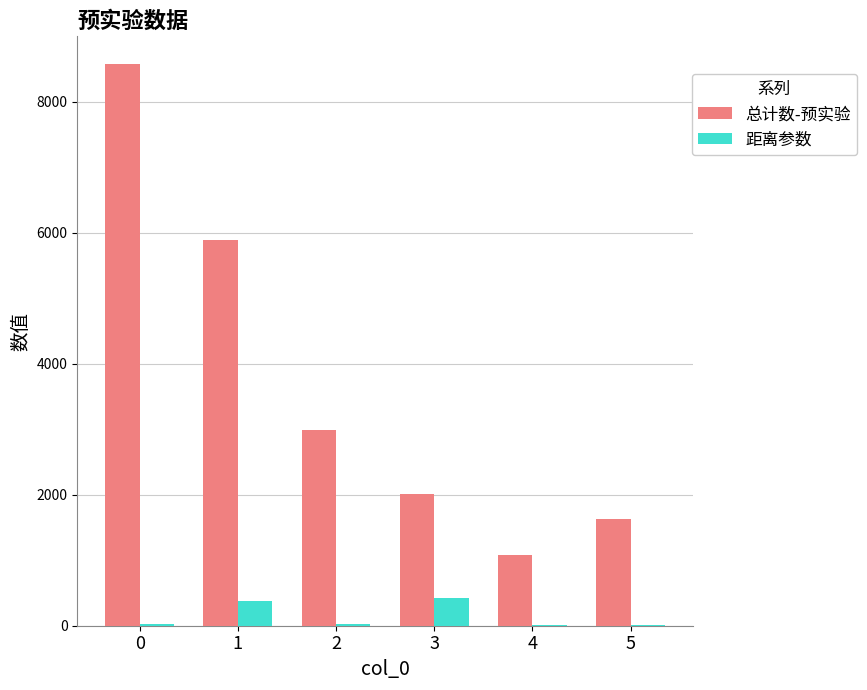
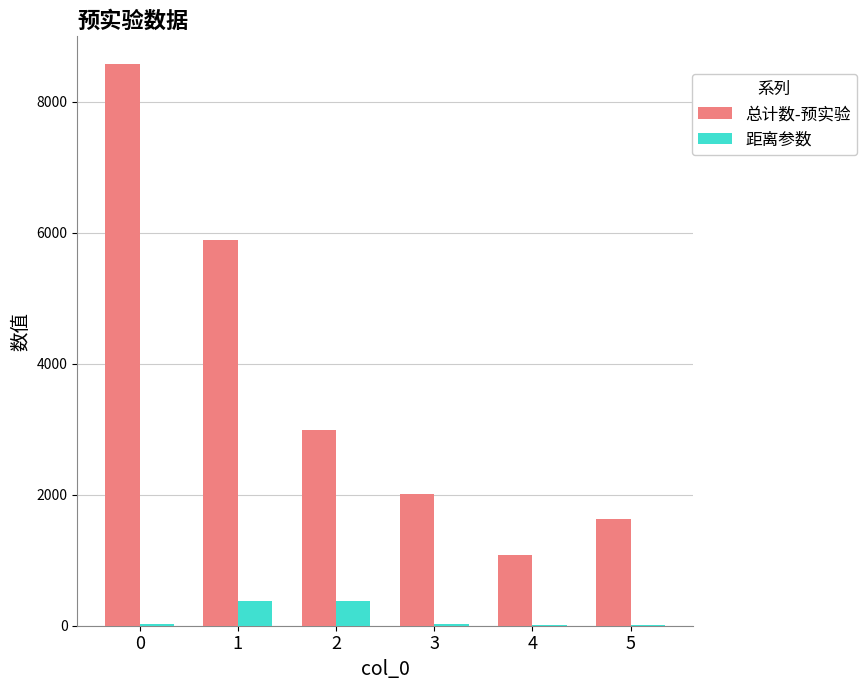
距离参数, 2: 0 -> 400
距离参数, 3: 400 -> 0
